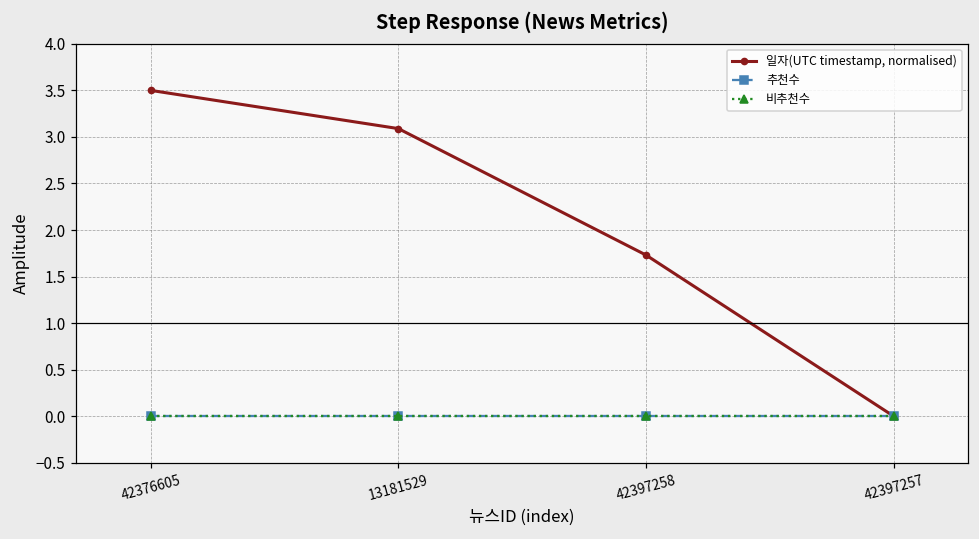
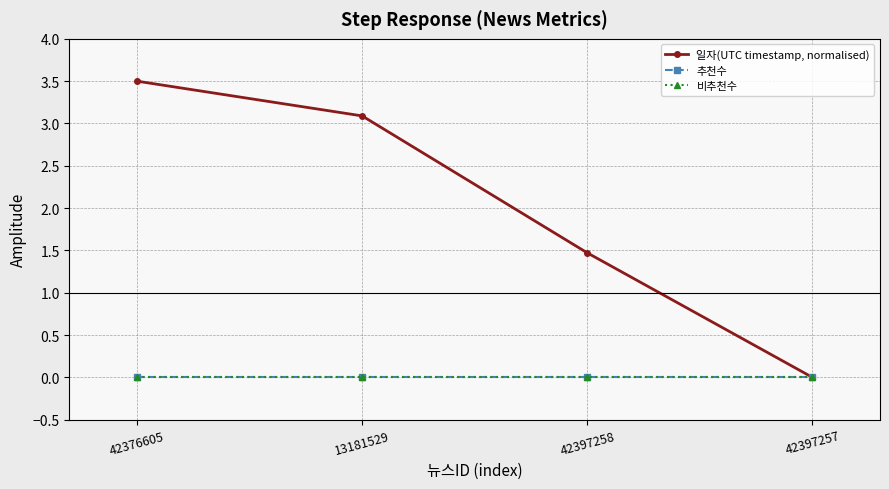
일자(UTC timestamp, normalised), 42397258: 1.7 -> 1.5
